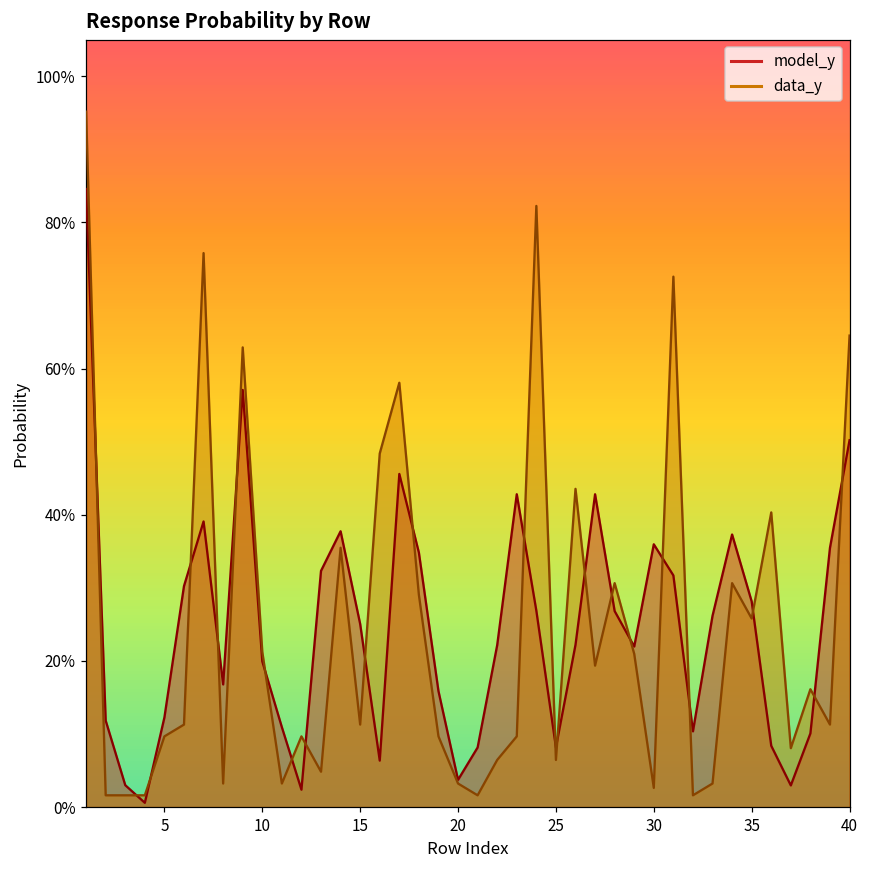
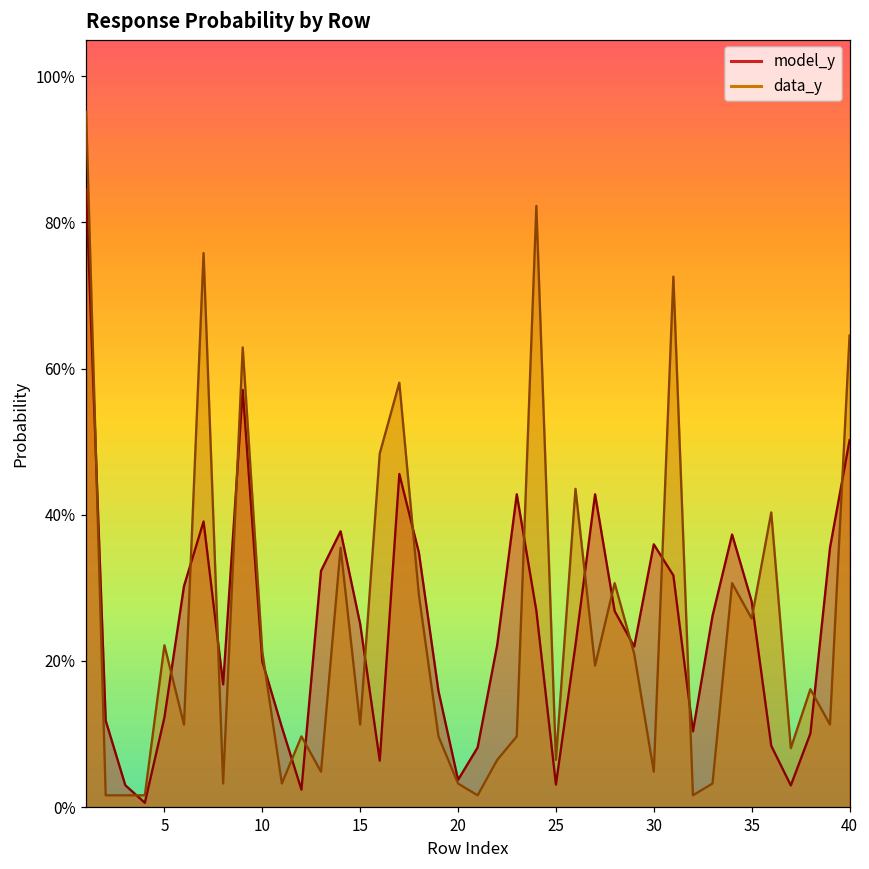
data_y, 5: 10% -> 22%
model_y, 25: 8% -> 3%
data_y, 30: 3% -> 5%
